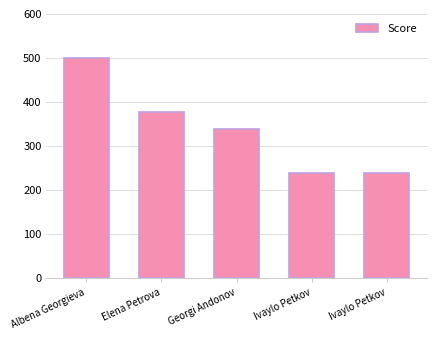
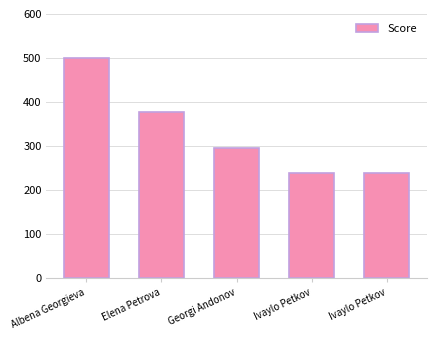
Georgi Andonov: 340 -> 300
